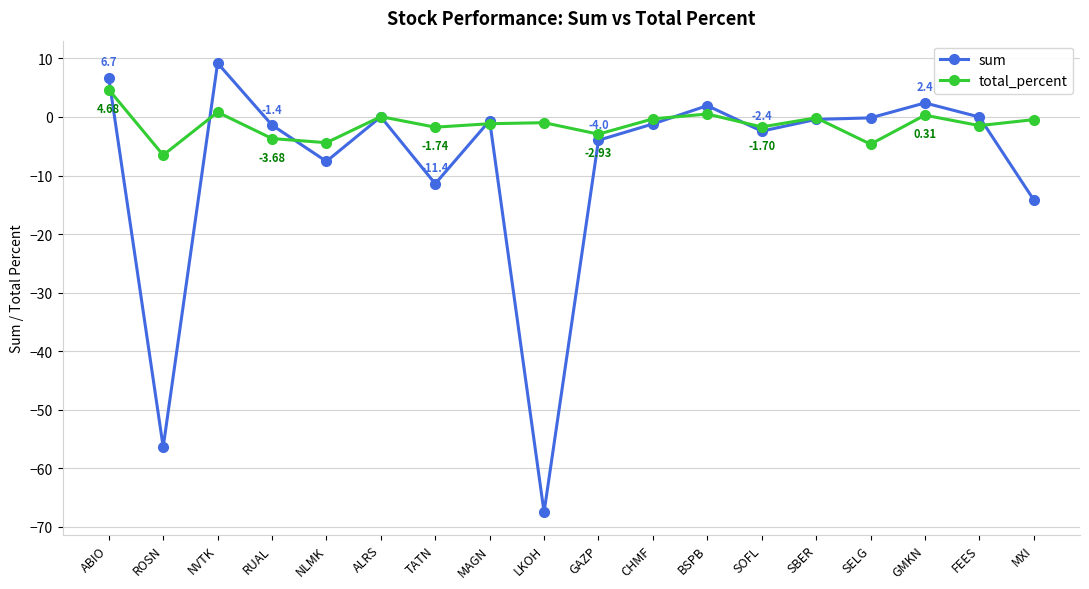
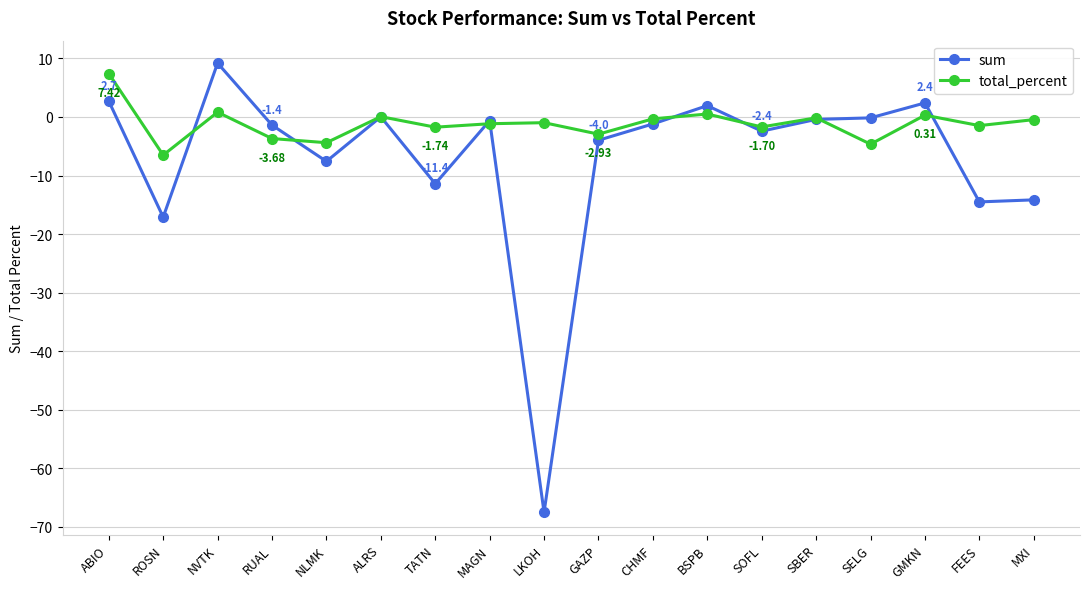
sum, ABIO: 6.7 -> 2.7
total_percent, ABIO: 4.68 -> 7.42
sum, ROSN: -56 -> -17
sum, FEES: 0 -> -15
